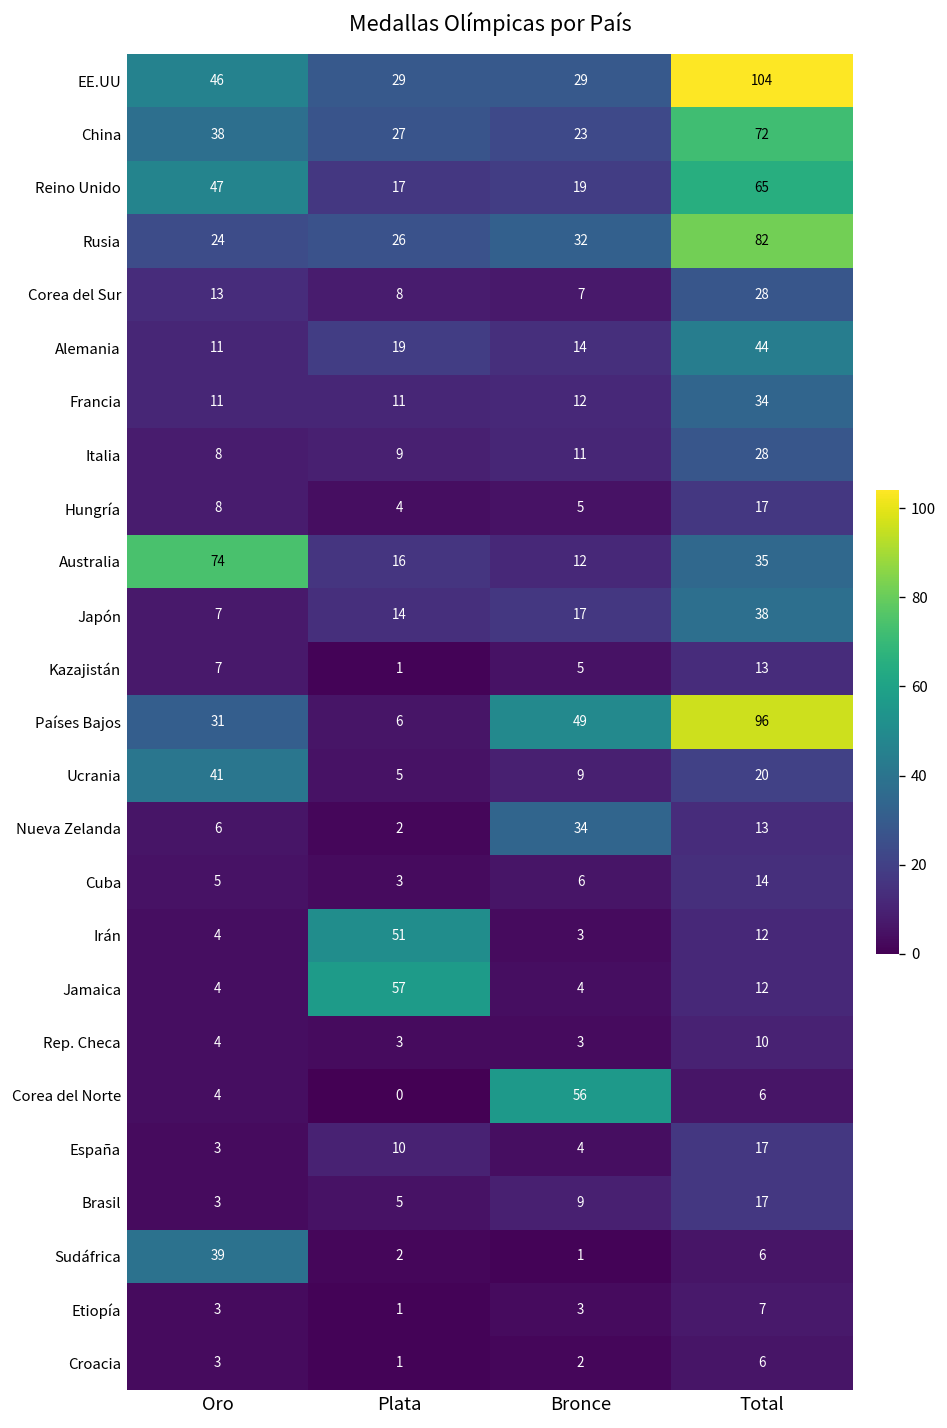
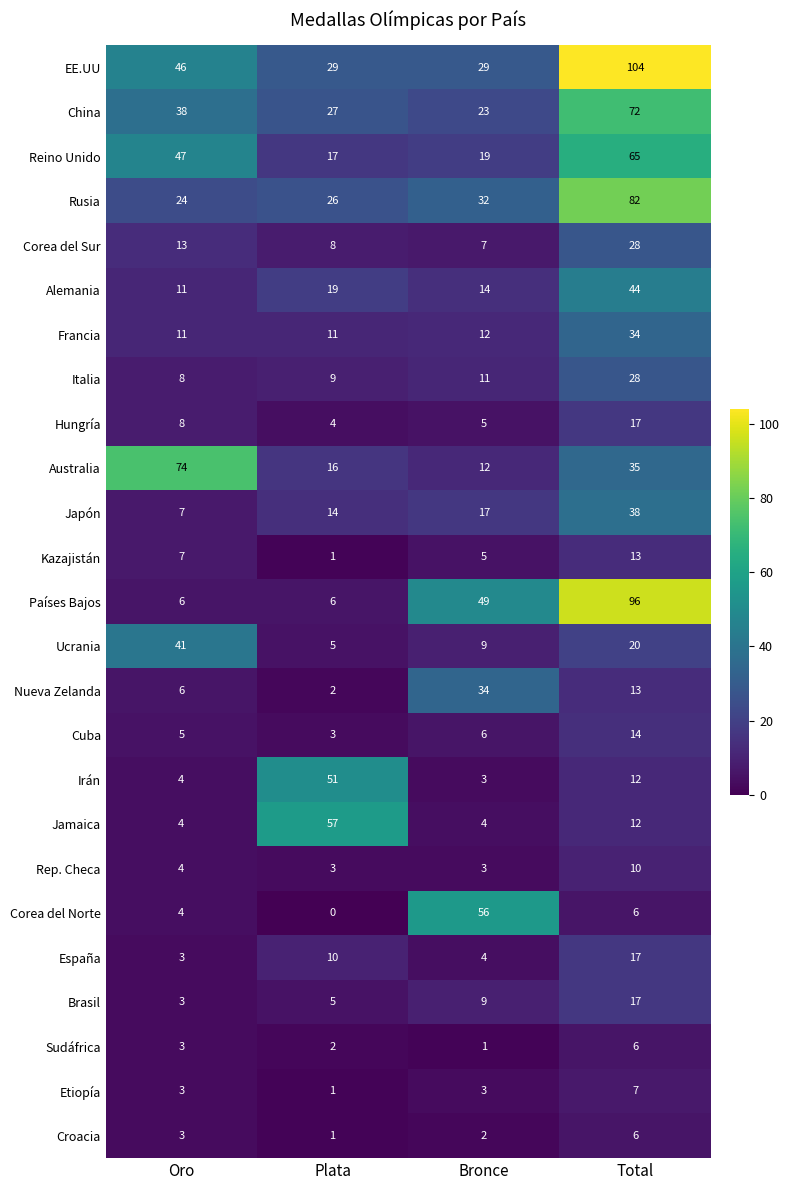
Países Bajos, Oro: 31 -> 6
Sudáfrica, Oro: 39 -> 3
